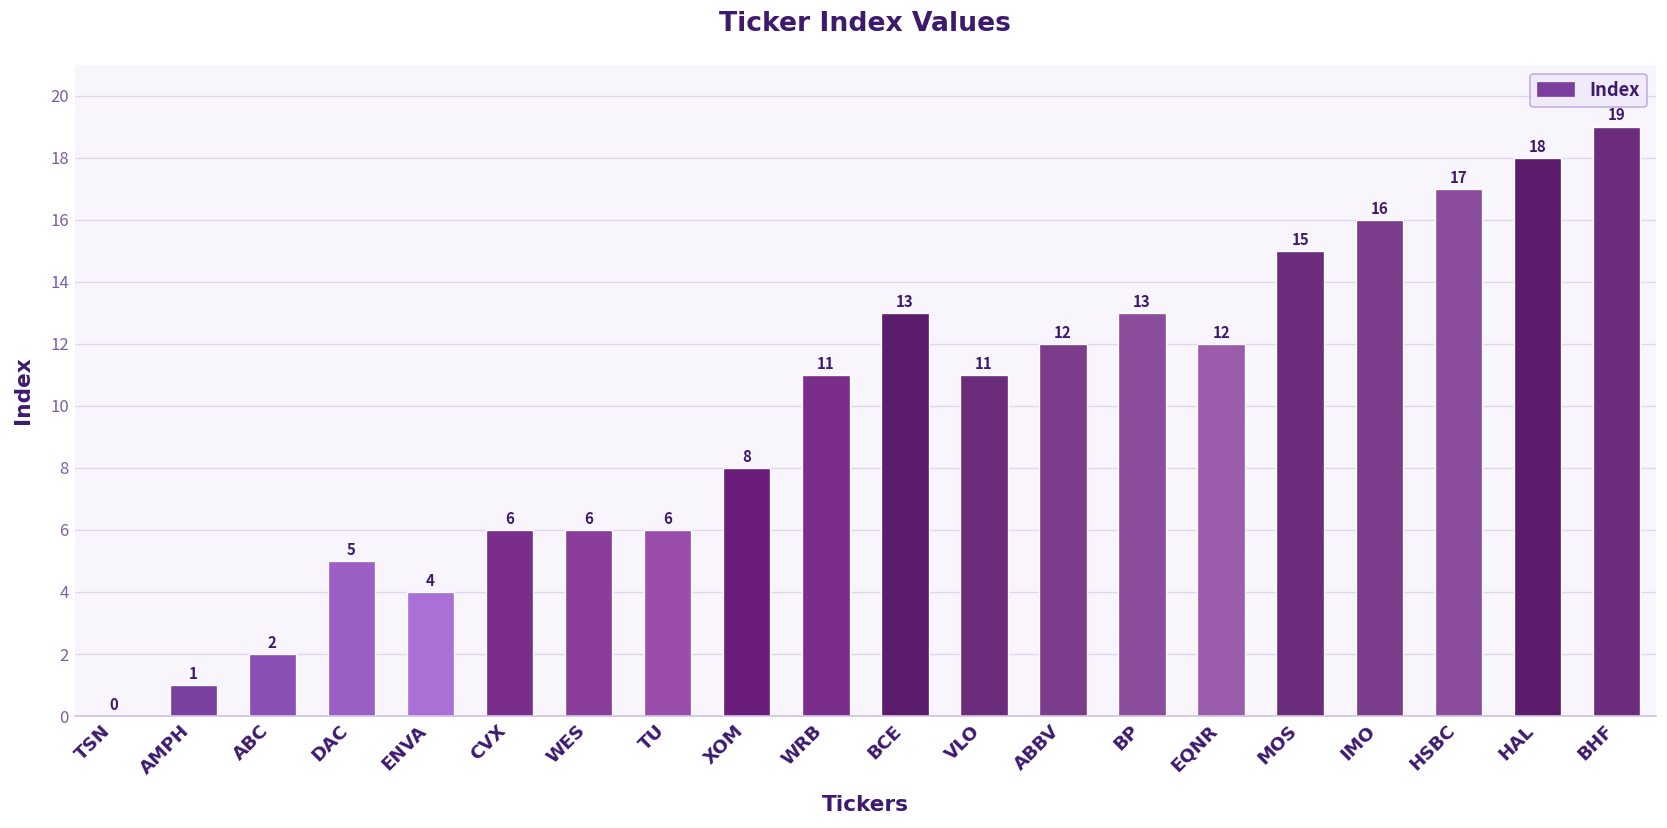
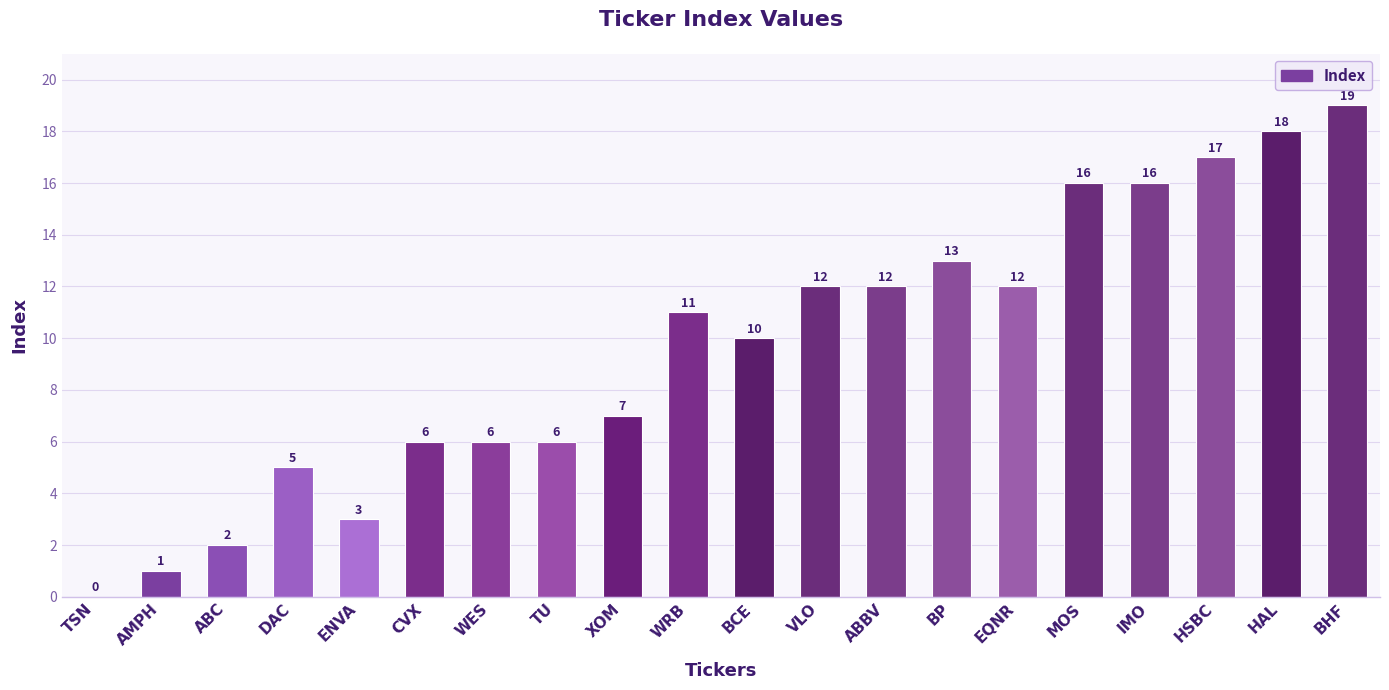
ENVA: 4 -> 3
XOM: 8 -> 7
BCE: 13 -> 10
VLO: 11 -> 12
MOS: 15 -> 16
